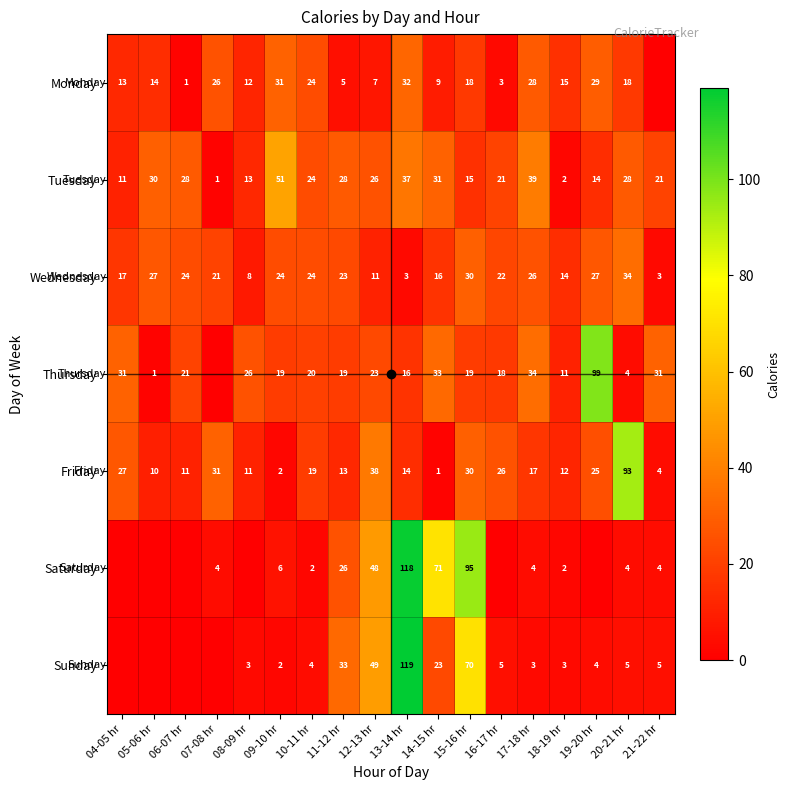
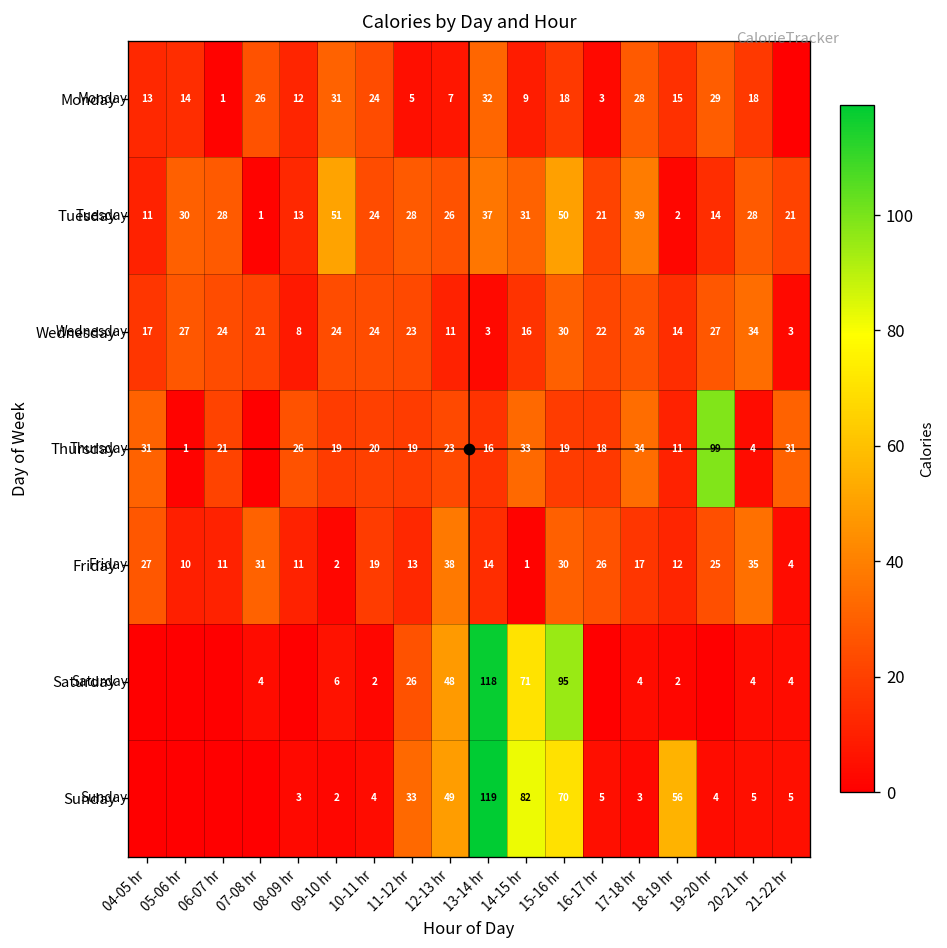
Tuesday, 15-16 hr: 15 -> 50
Friday, 20-21 hr: 93 -> 35
Sunday, 14-15 hr: 23 -> 82
Sunday, 18-19 hr: 3 -> 56
